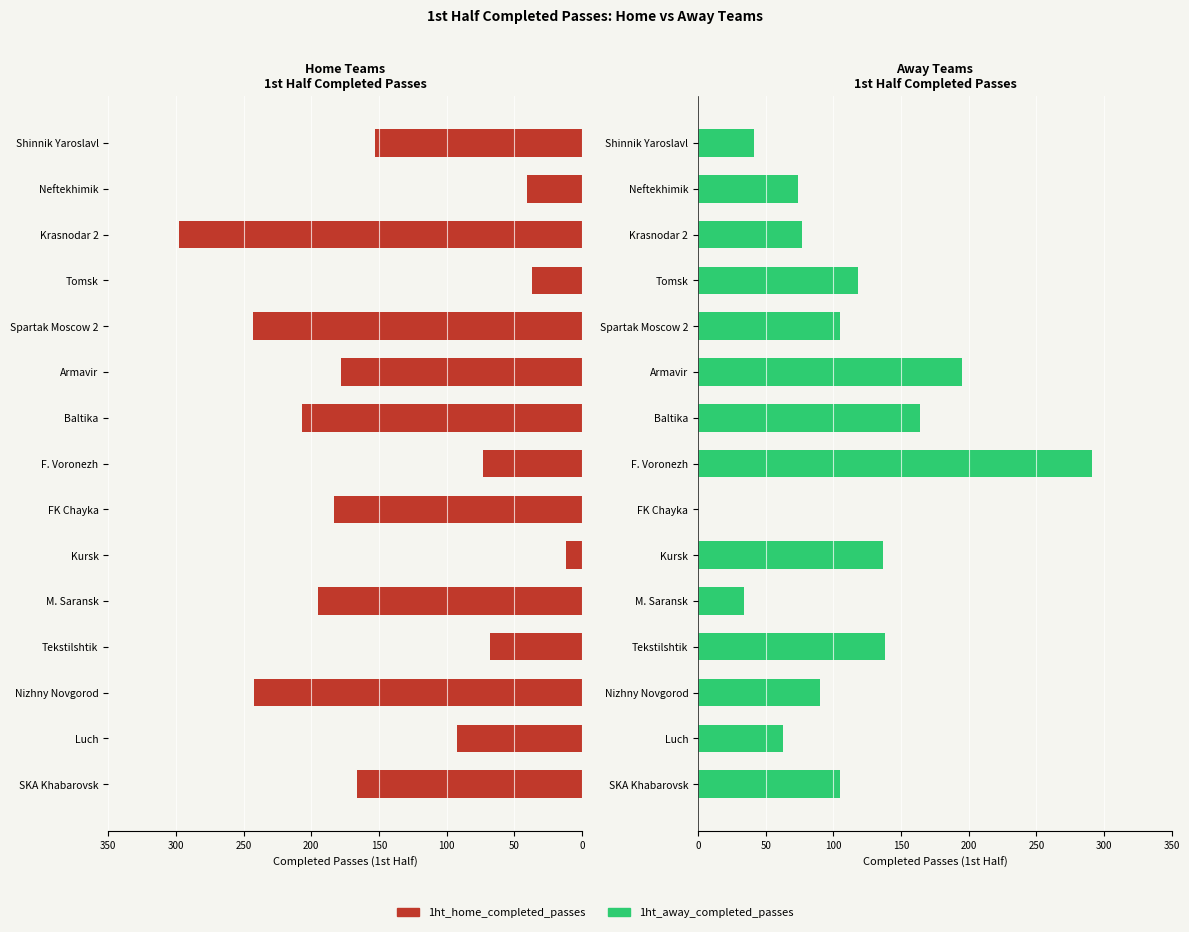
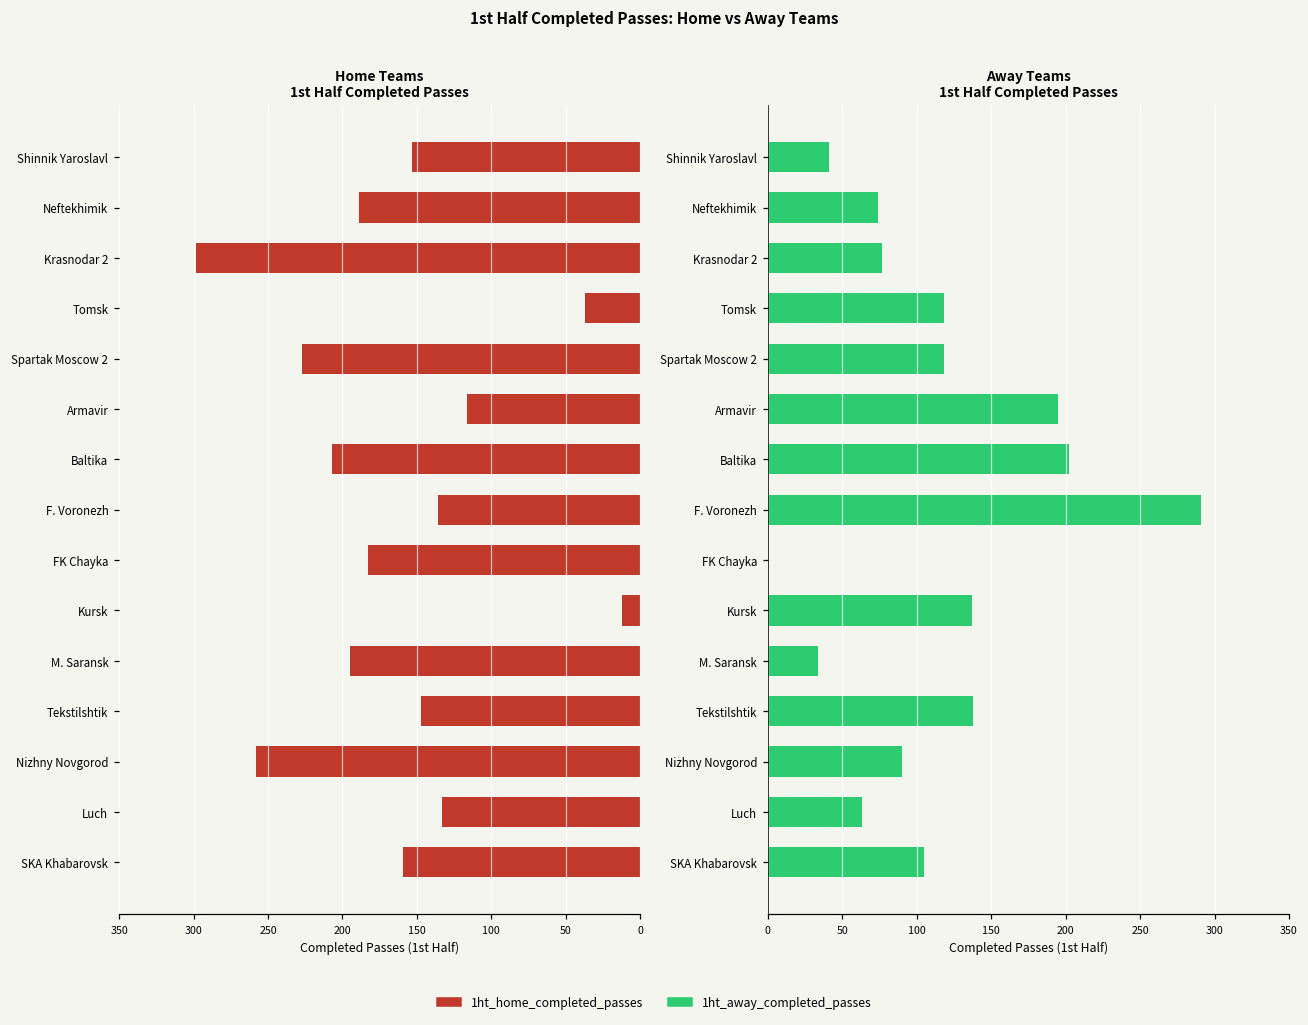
Home Teams 1st Half Completed Passes, Neftekhimik: 41 -> 189
Home Teams 1st Half Completed Passes, Spartak Moscow 2: 243 -> 227
Home Teams 1st Half Completed Passes, Armavir: 178 -> 116
Home Teams 1st Half Completed Passes, F. Voronezh: 73 -> 136
Home Teams 1st Half Completed Passes, Tekstilshtik: 68 -> 147
Home Teams 1st Half Completed Passes, Nizhny Novgorod: 242 -> 258
Home Teams 1st Half Completed Passes, Luch: 92 -> 133
Home Teams 1st Half Completed Passes, SKA Khabarovsk: 166 -> 159
Away Teams 1st Half Completed Passes, Spartak Moscow 2: 105 -> 118
Away Teams 1st Half Completed Passes, Baltika: 164 -> 202
